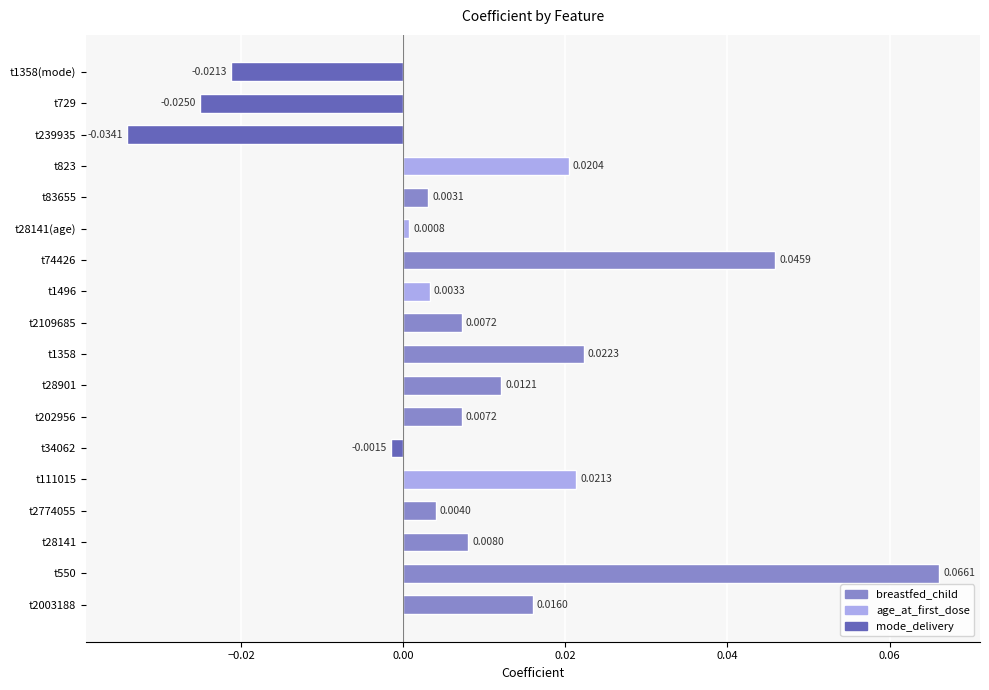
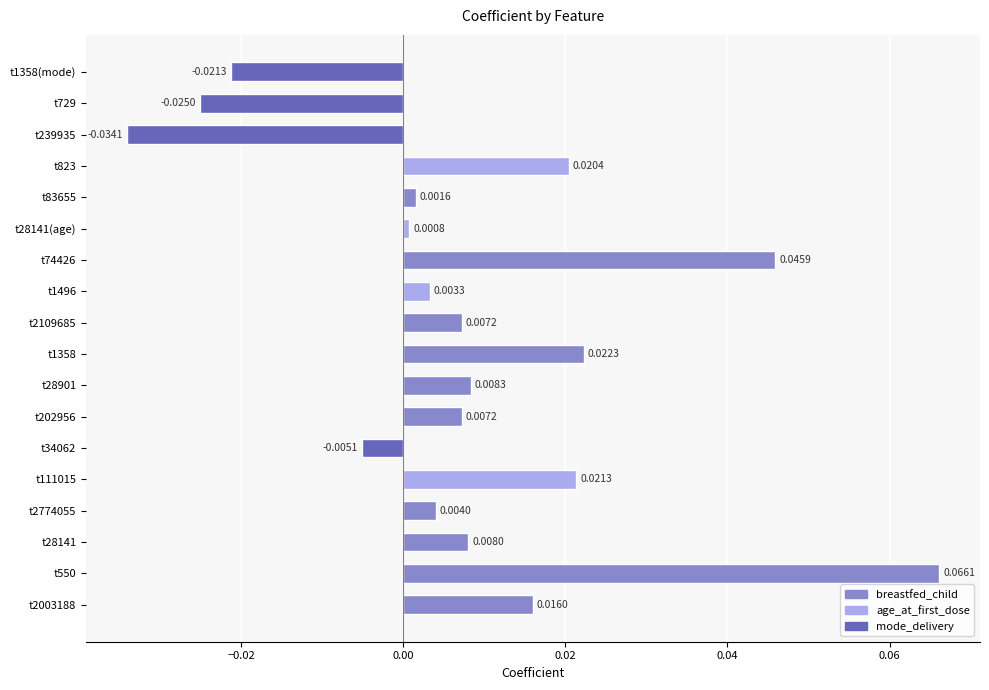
t83655: 0.0031 -> 0.0016
t28901: 0.0121 -> 0.0083
t34062: -0.0015 -> -0.0051
